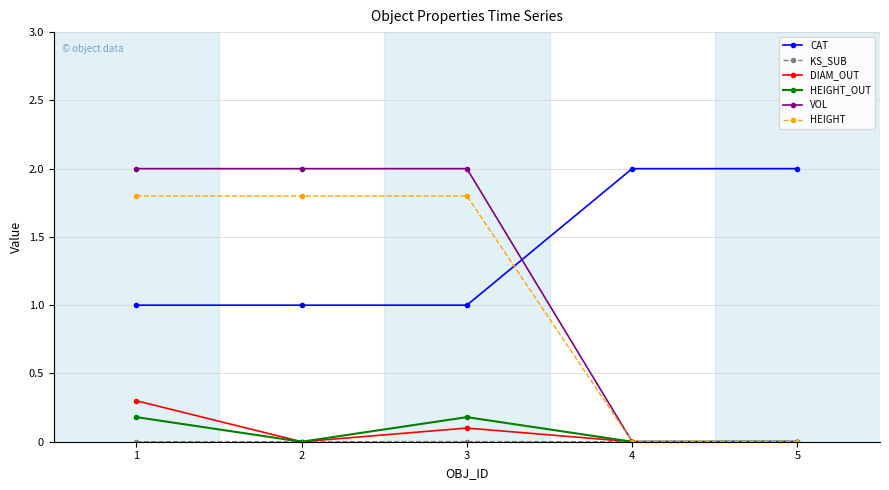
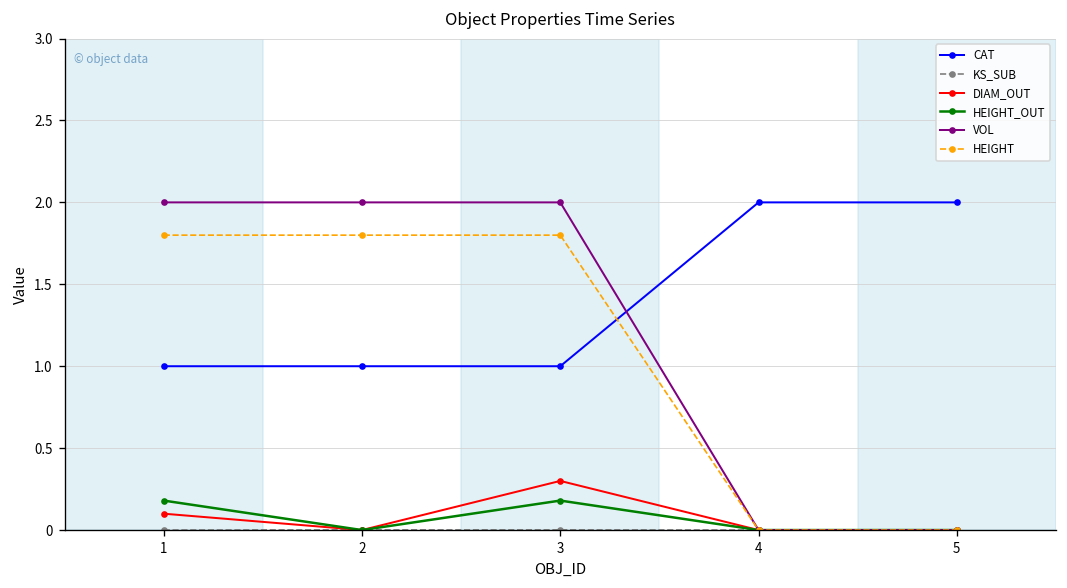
DIAM_OUT, 1: 0.3 -> 0.1
DIAM_OUT, 3: 0.1 -> 0.3
